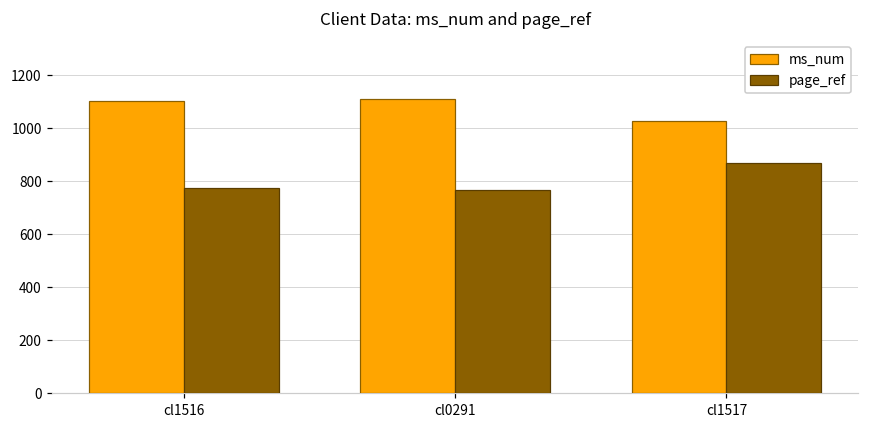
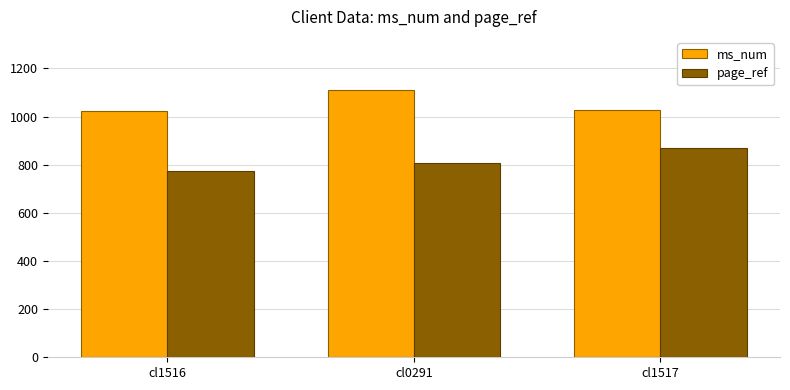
ms_num, cl1516: 1100 -> 1020
page_ref, cl0291: 770 -> 810
